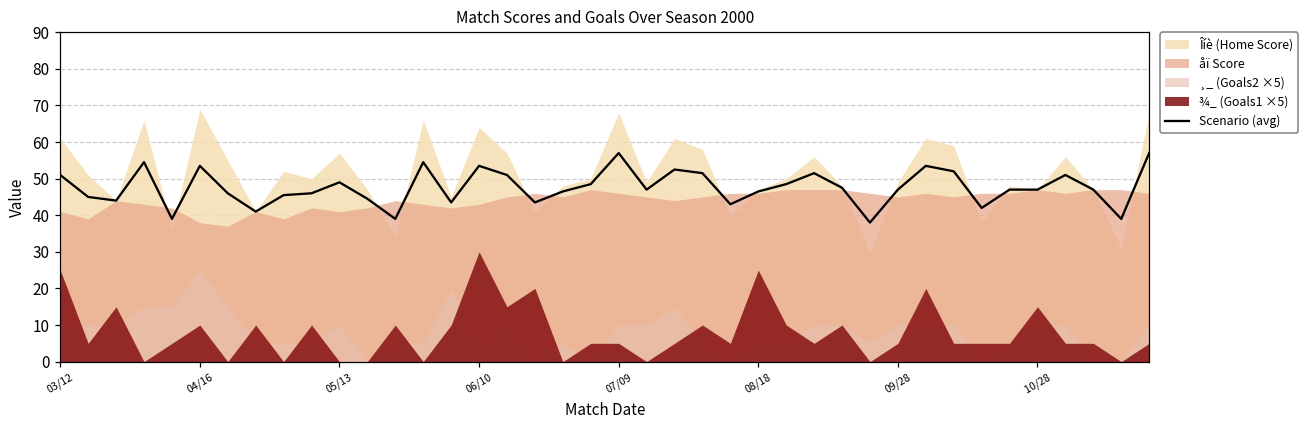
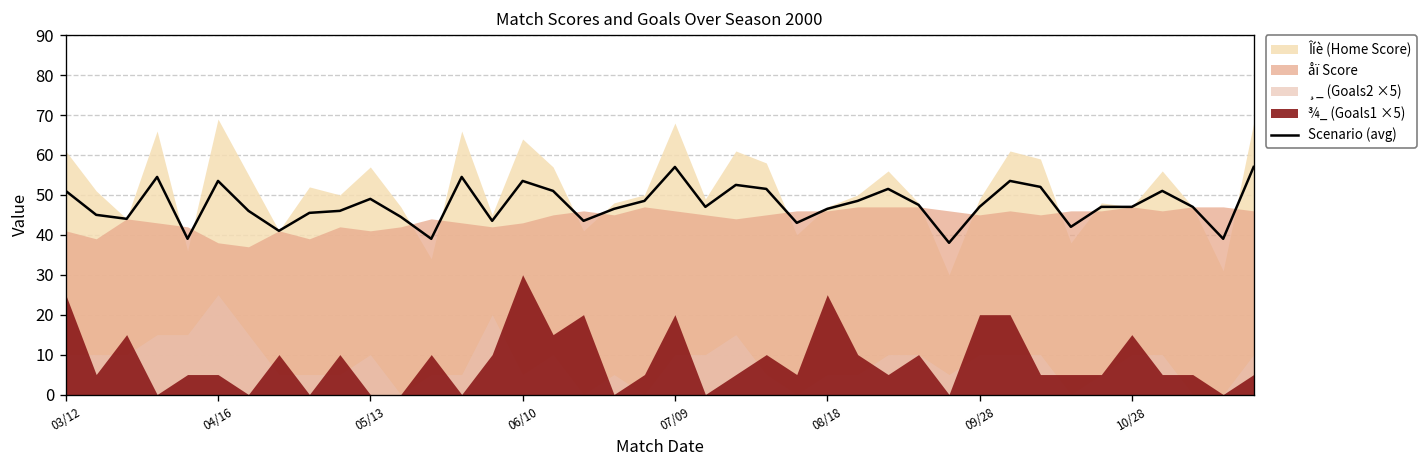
¾_ (Goals1 ×5), 04/16: 10 -> 5
¾_ (Goals1 ×5), 07/09: 5 -> 20
¾_ (Goals1 ×5), 09/28: 5 -> 20
